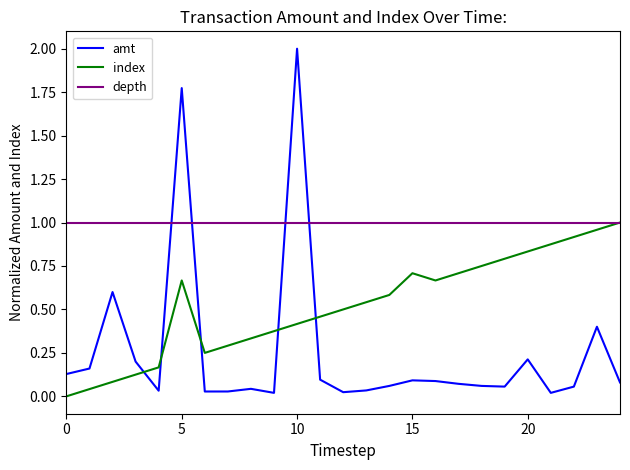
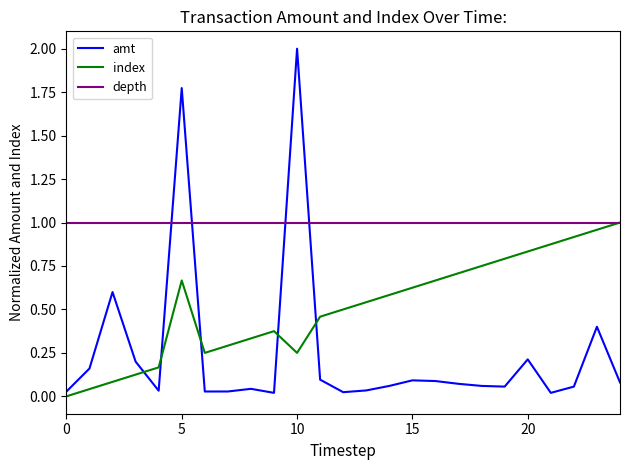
amt, 0: 0.13 -> 0.03
index, 10: 0.42 -> 0.25
index, 15: 0.71 -> 0.63
